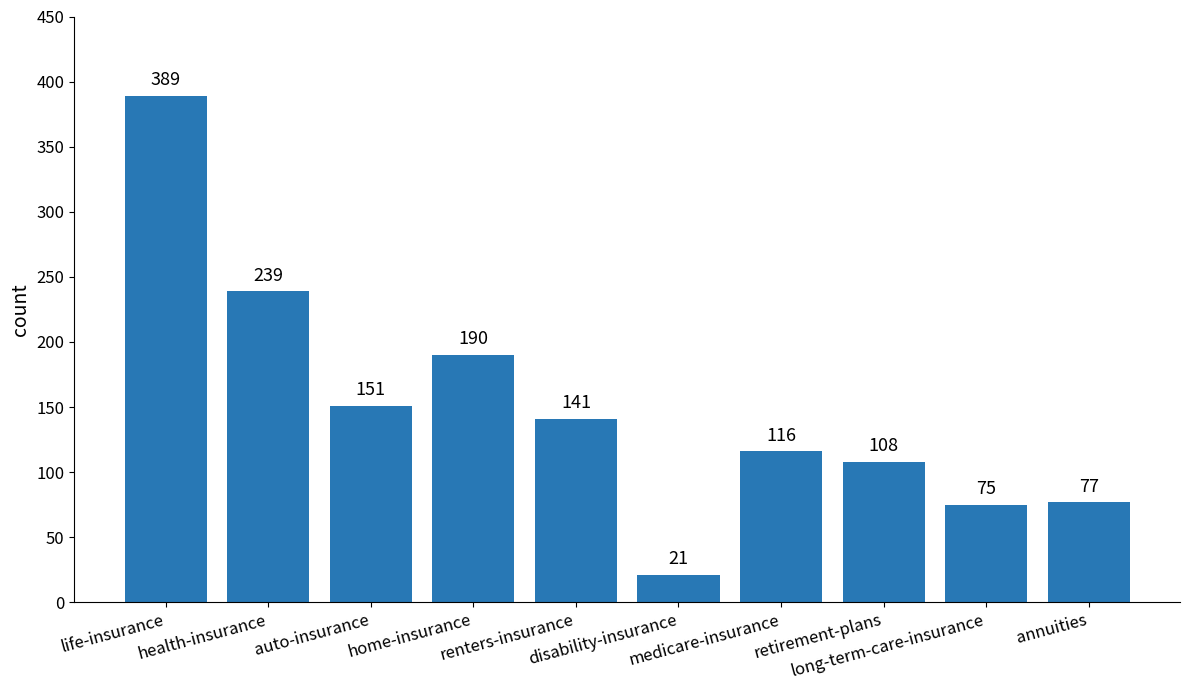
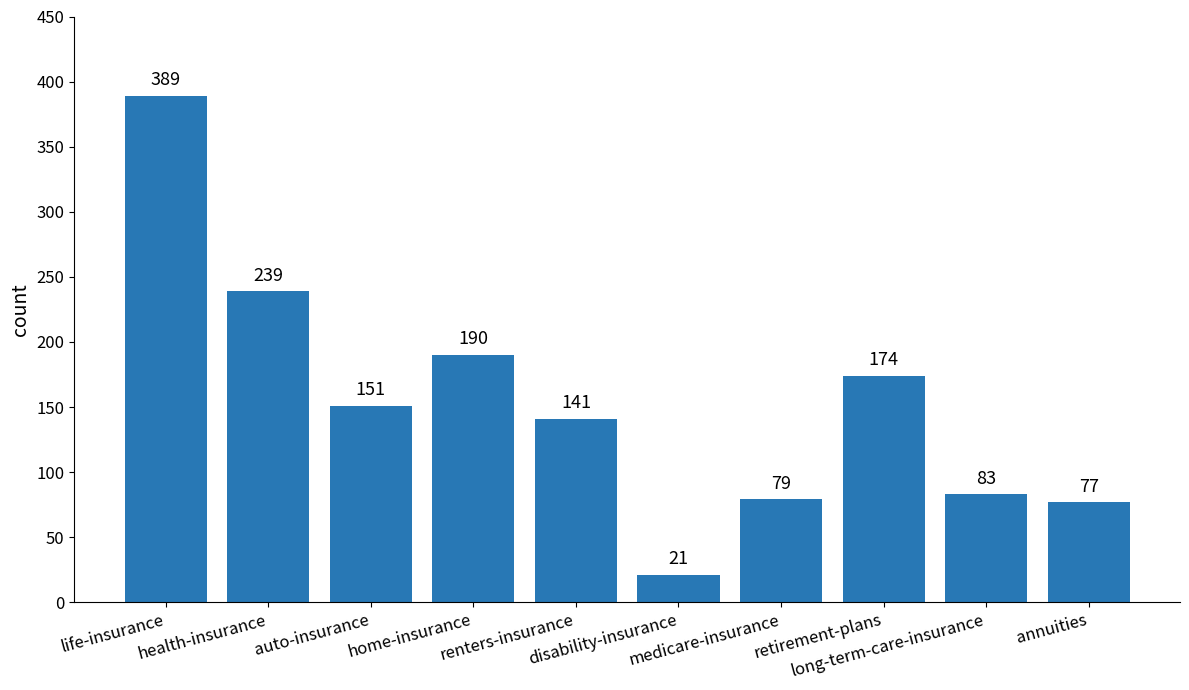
medicare-insurance: 116 -> 79
retirement-plans: 108 -> 174
long-term-care-insurance: 75 -> 83
